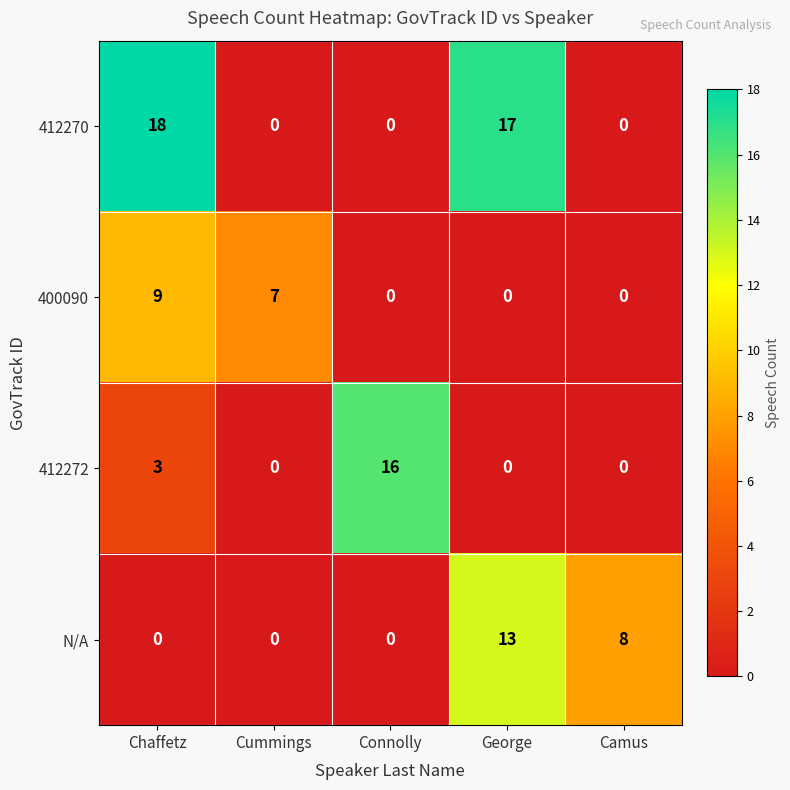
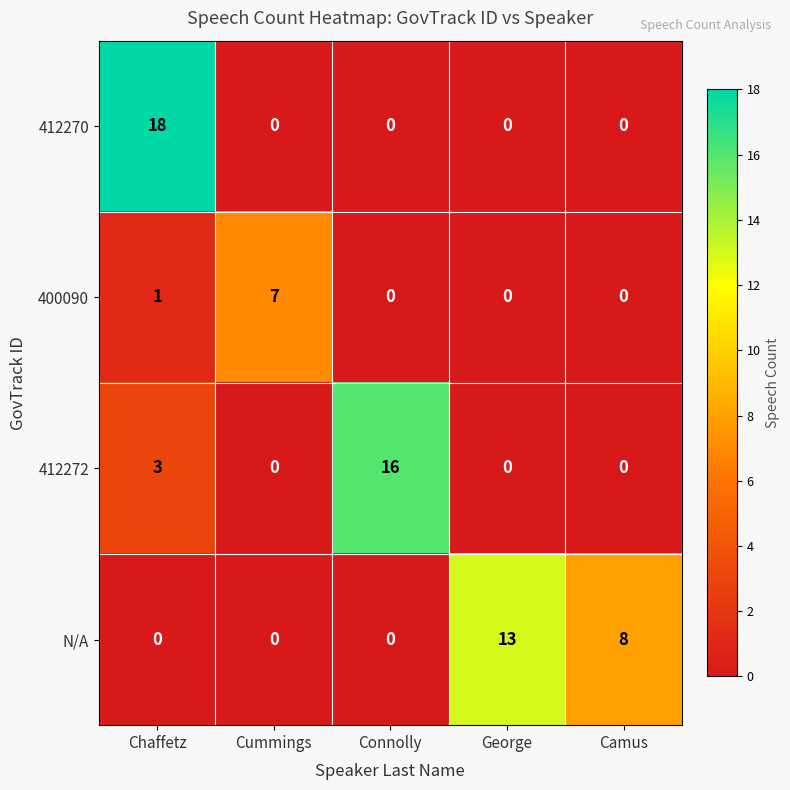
412270, George: 17 -> 0
400090, Chaffetz: 9 -> 1
